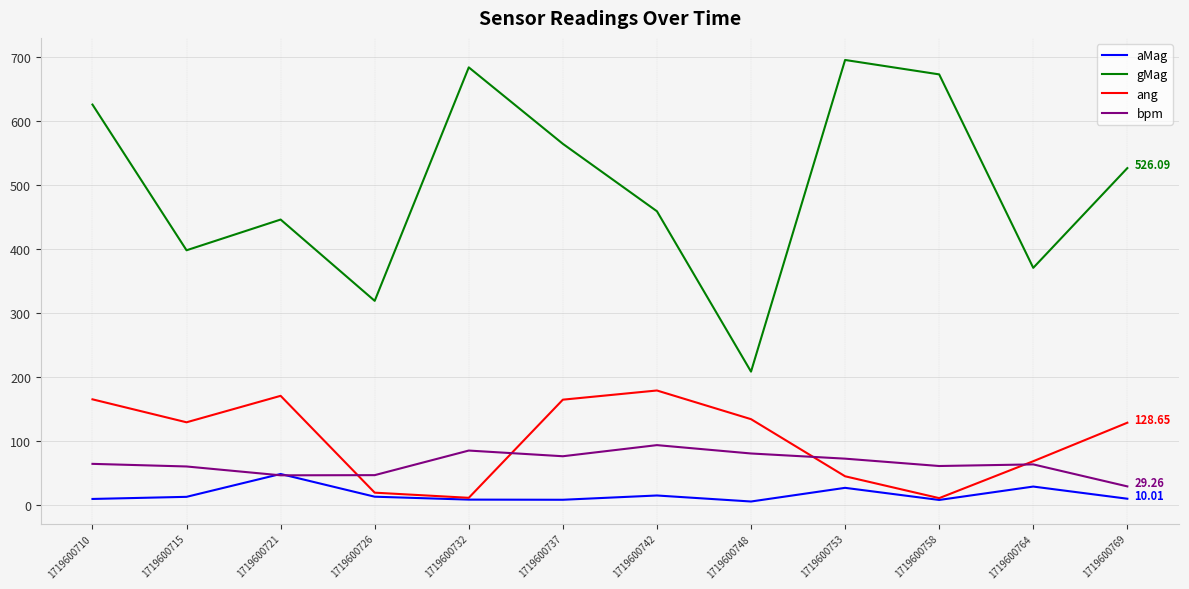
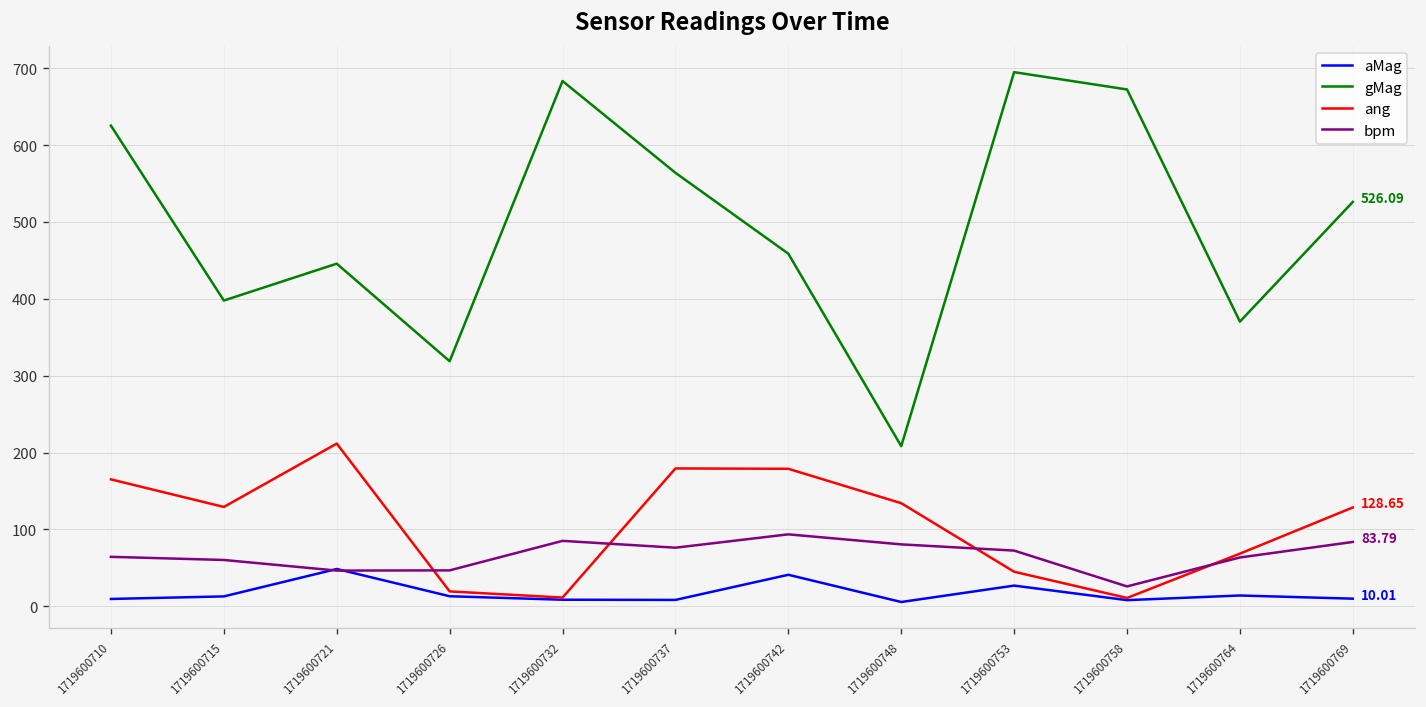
ang, 1719600721: 170 -> 210
ang, 1719600737: 160 -> 180
aMag, 1719600742: 20 -> 40
bpm, 1719600758: 60 -> 30
aMag, 1719600764: 30 -> 10
bpm, 1719600769: 29.26 -> 83.79
